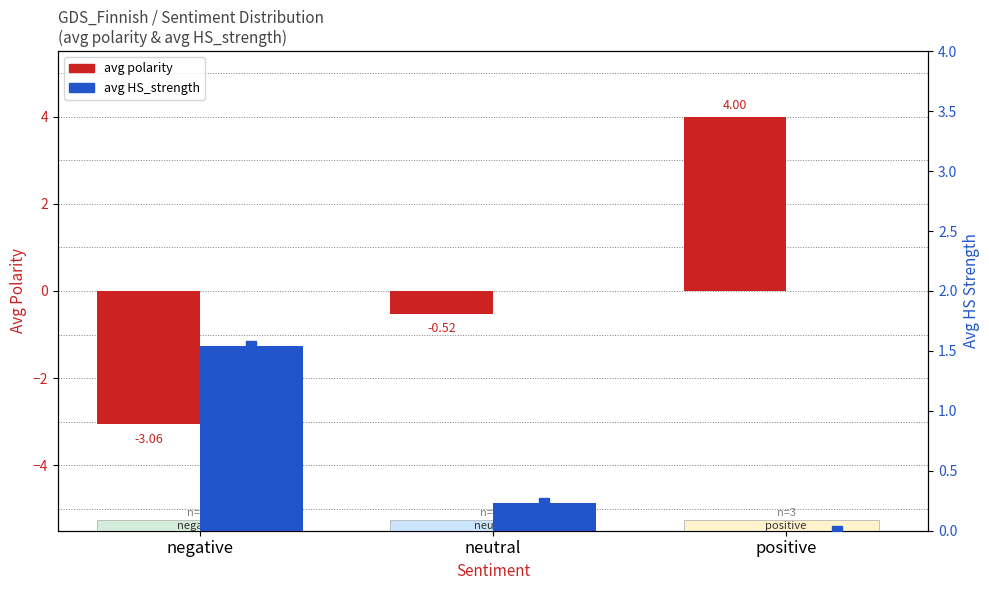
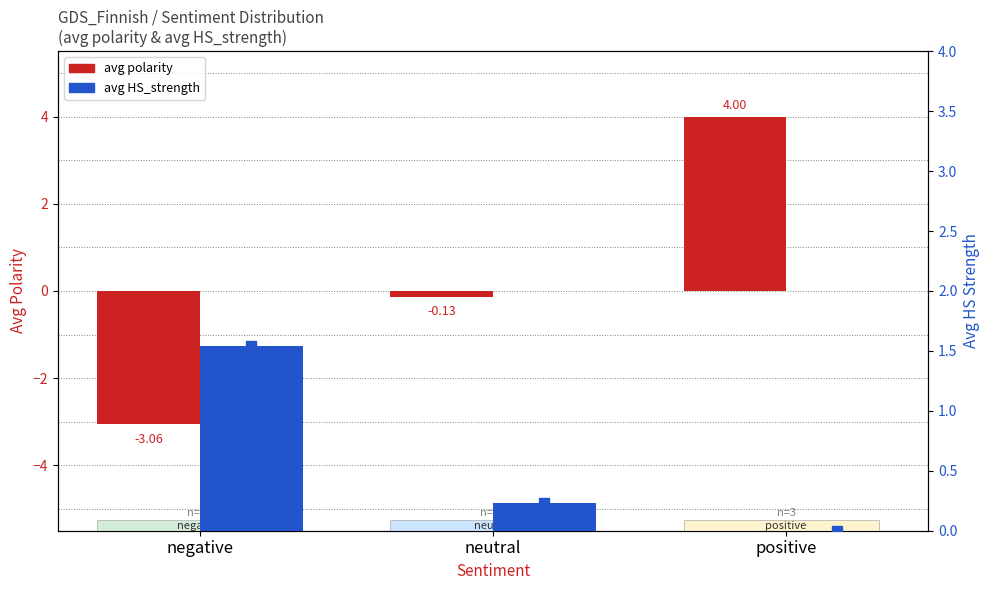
avg polarity, neutral: -0.52 -> -0.13
